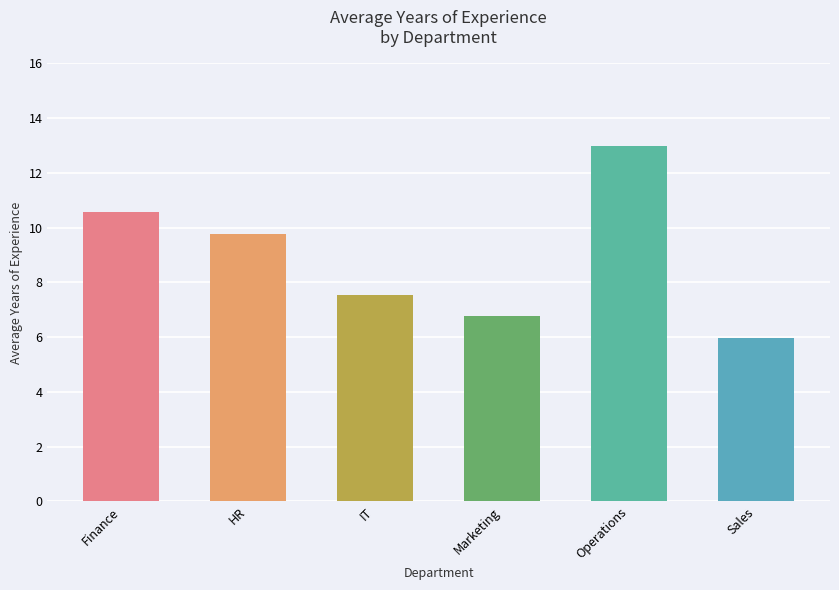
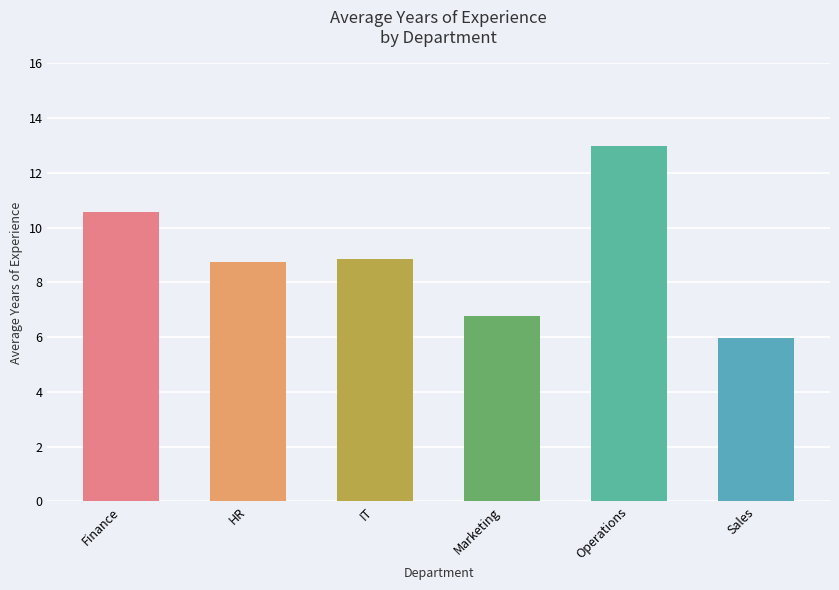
HR: 9.8 -> 8.8
IT: 7.5 -> 8.9
